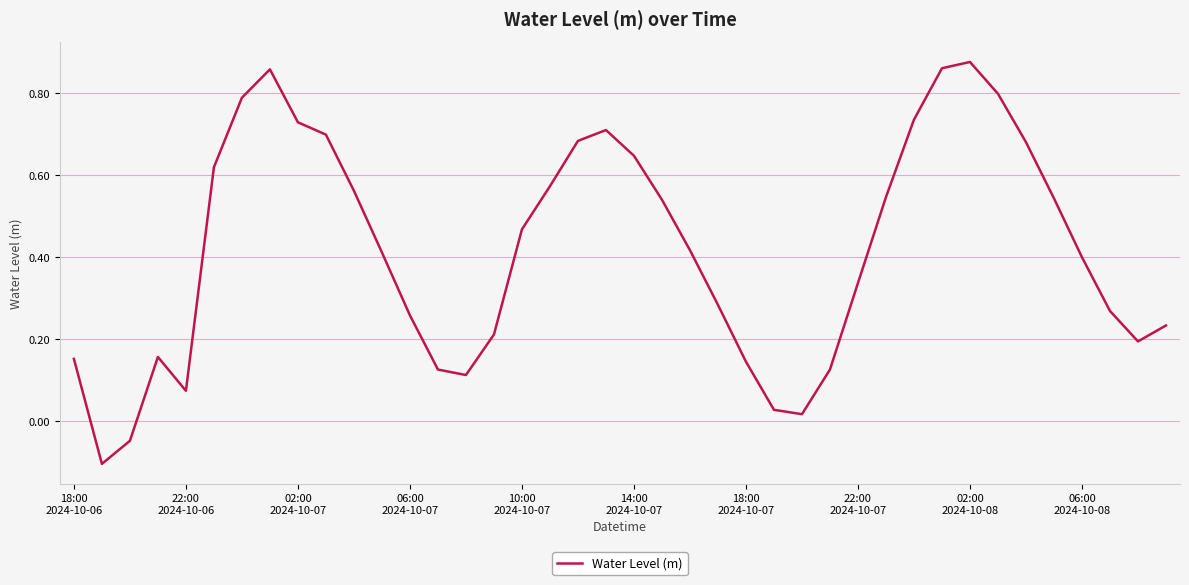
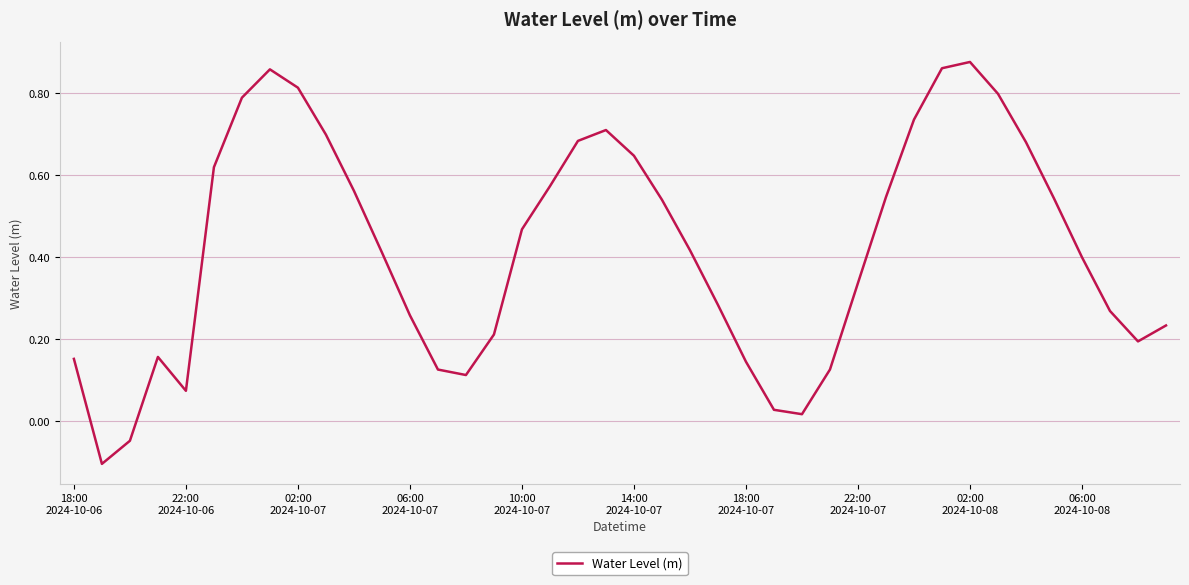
02:00 2024-10-07: 0.73 -> 0.81
